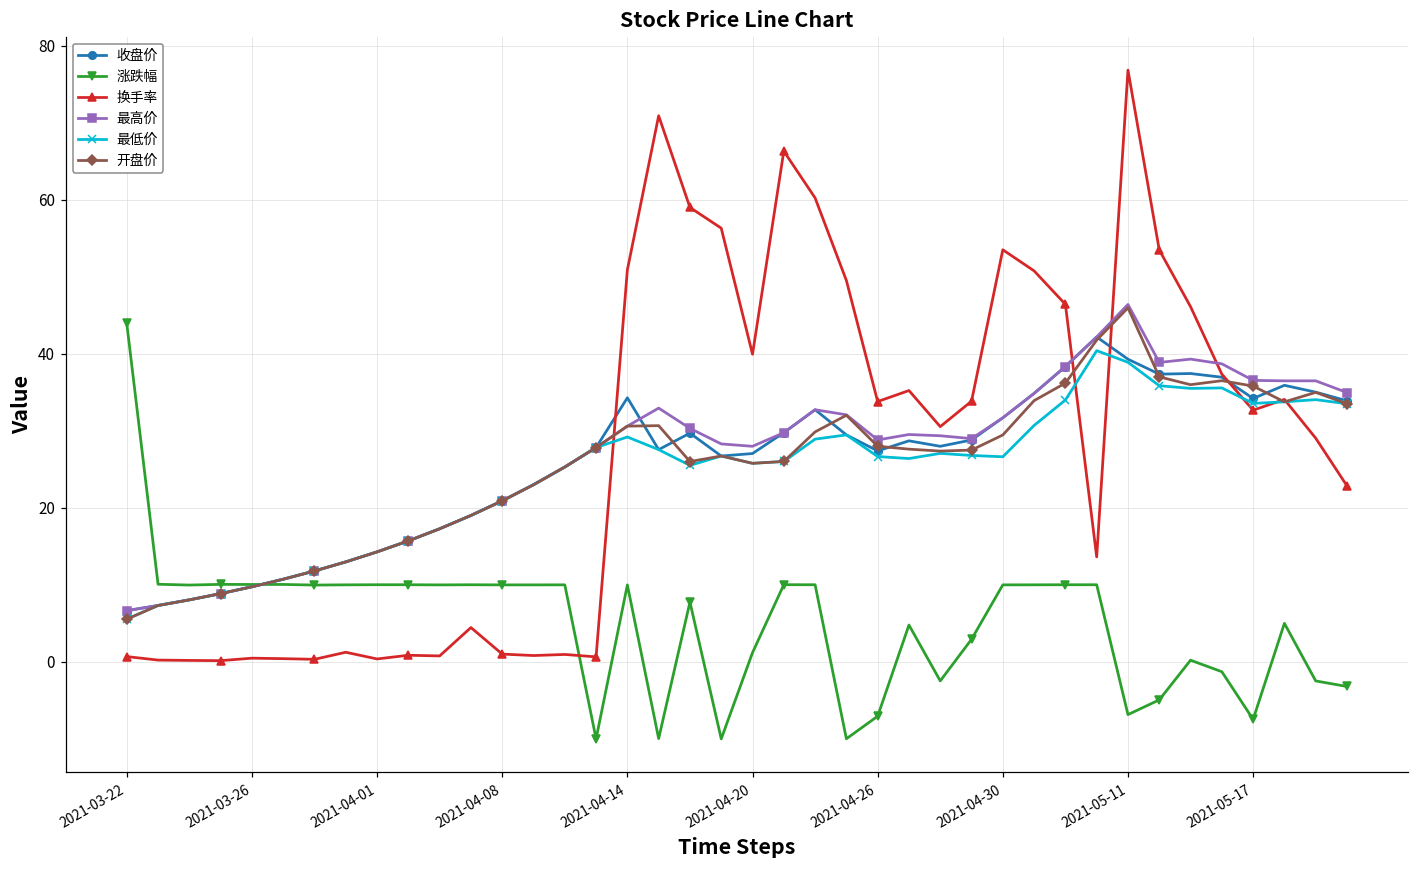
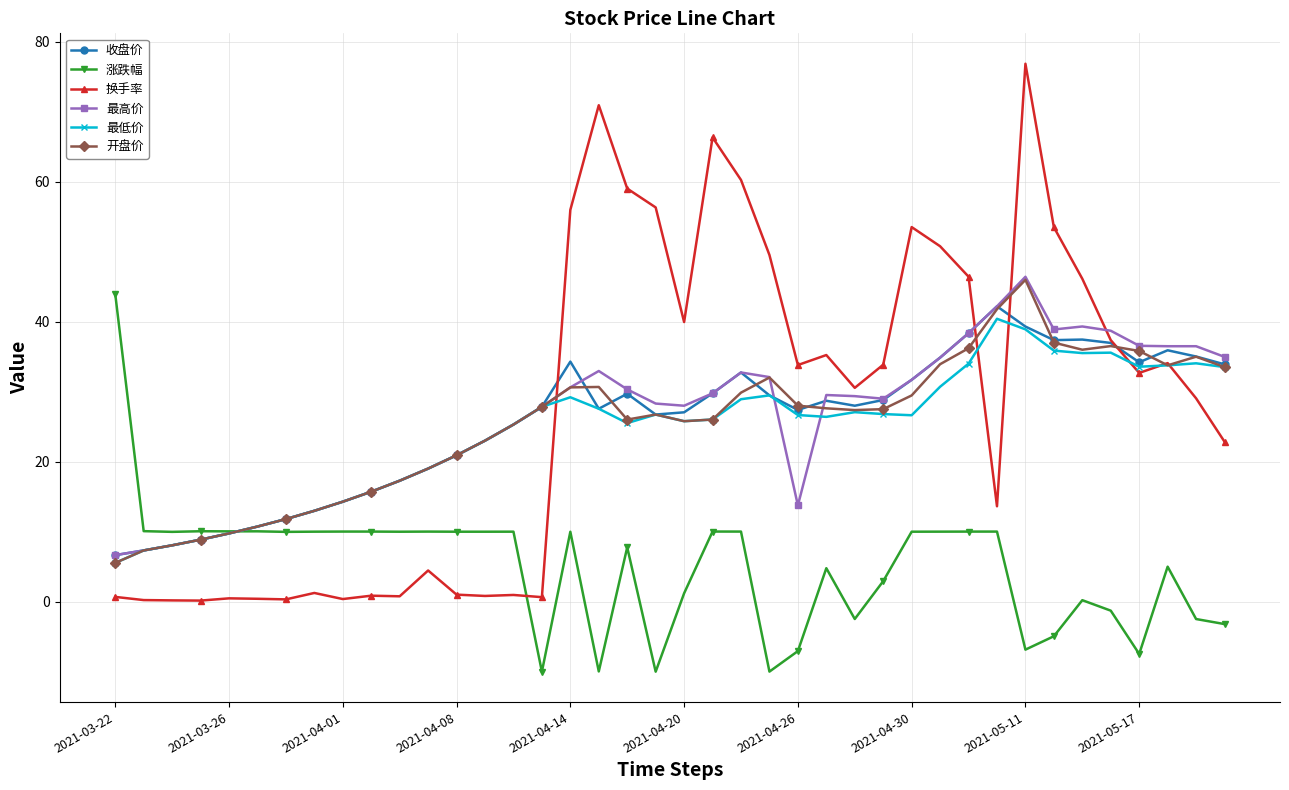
换手率, 2021-04-14: 51 -> 56
最高价, 2021-04-26: 29 -> 14
